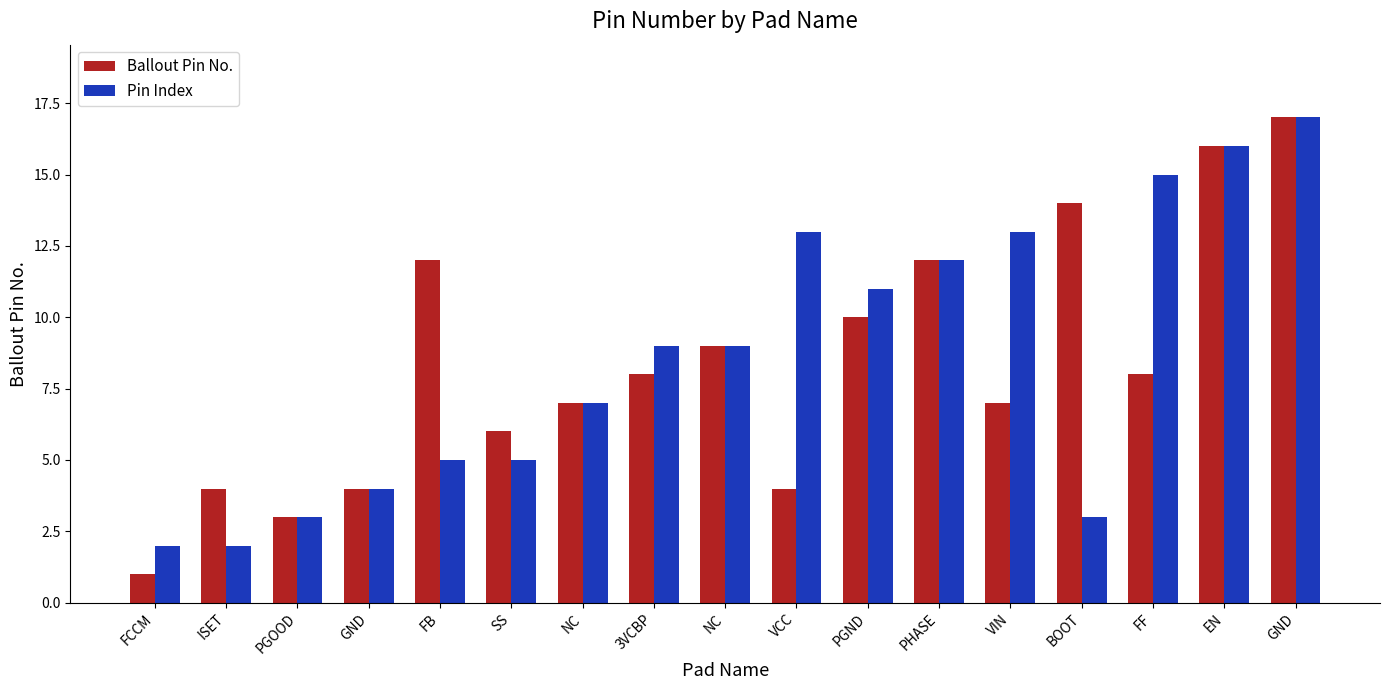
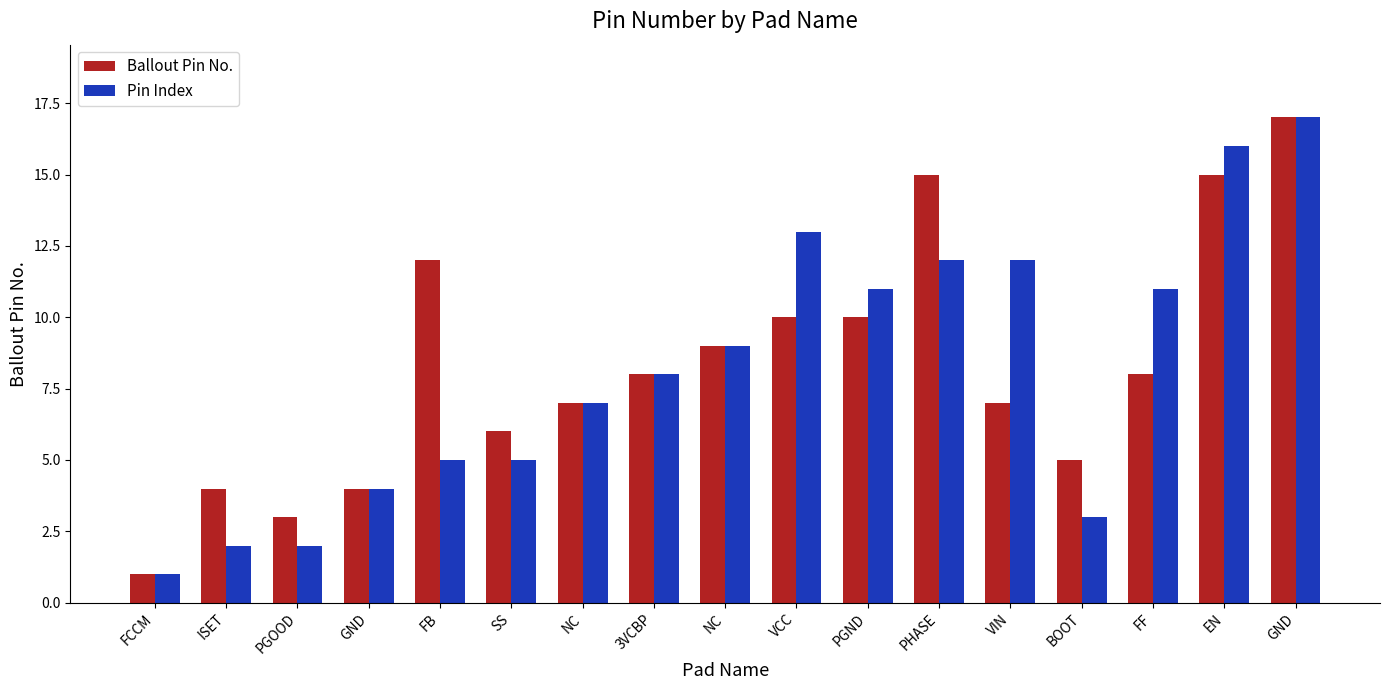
Pin Index, FCCM: 2 -> 1
Pin Index, PGOOD: 3 -> 2
Pin Index, 3VCBP: 9 -> 8
Ballout Pin No., VCC: 4 -> 10
Ballout Pin No., PHASE: 12 -> 15
Pin Index, VIN: 13 -> 12
Ballout Pin No., BOOT: 14 -> 5
Pin Index, FF: 15 -> 11
Ballout Pin No., EN: 16 -> 15
